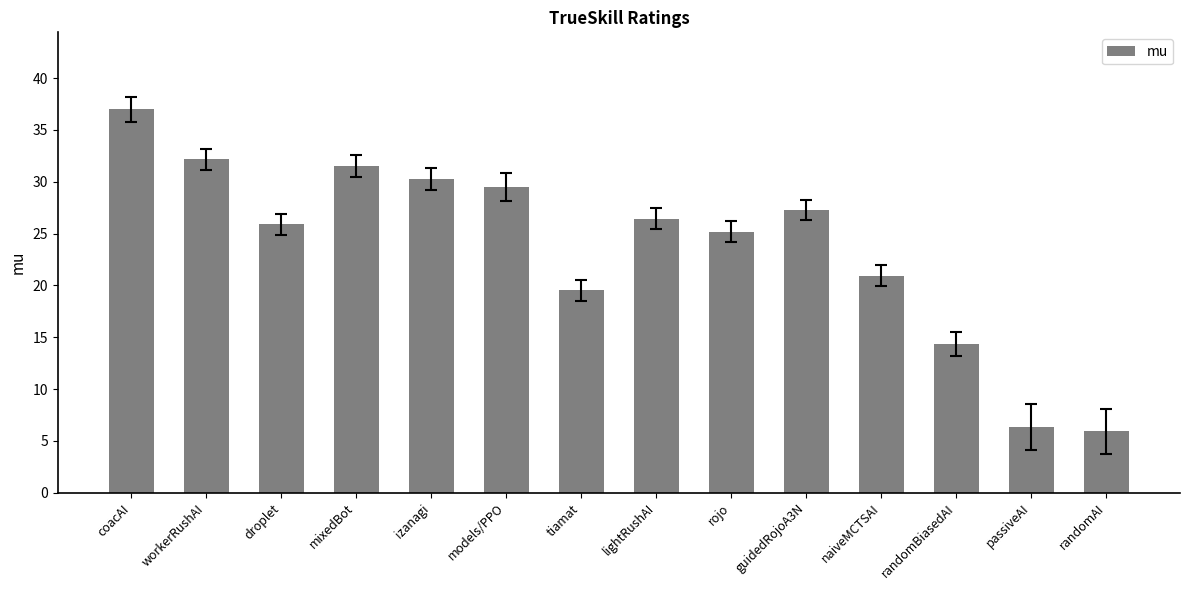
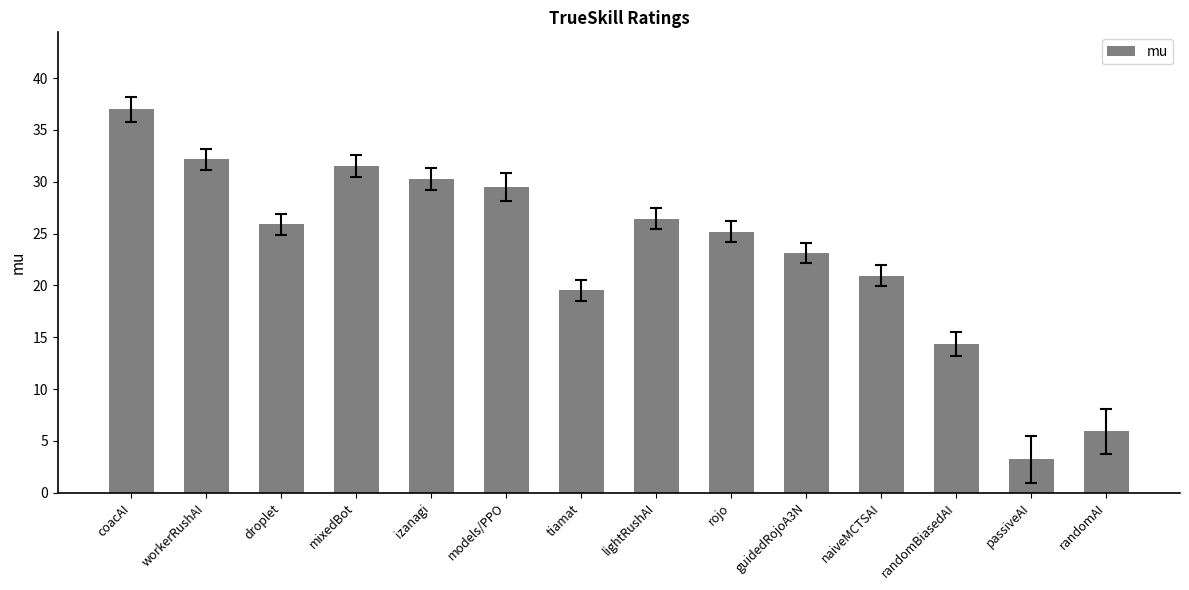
mu, guidedRojoA3N: 27.3 -> 23.1
mu, passiveAI: 6.3 -> 3.2
